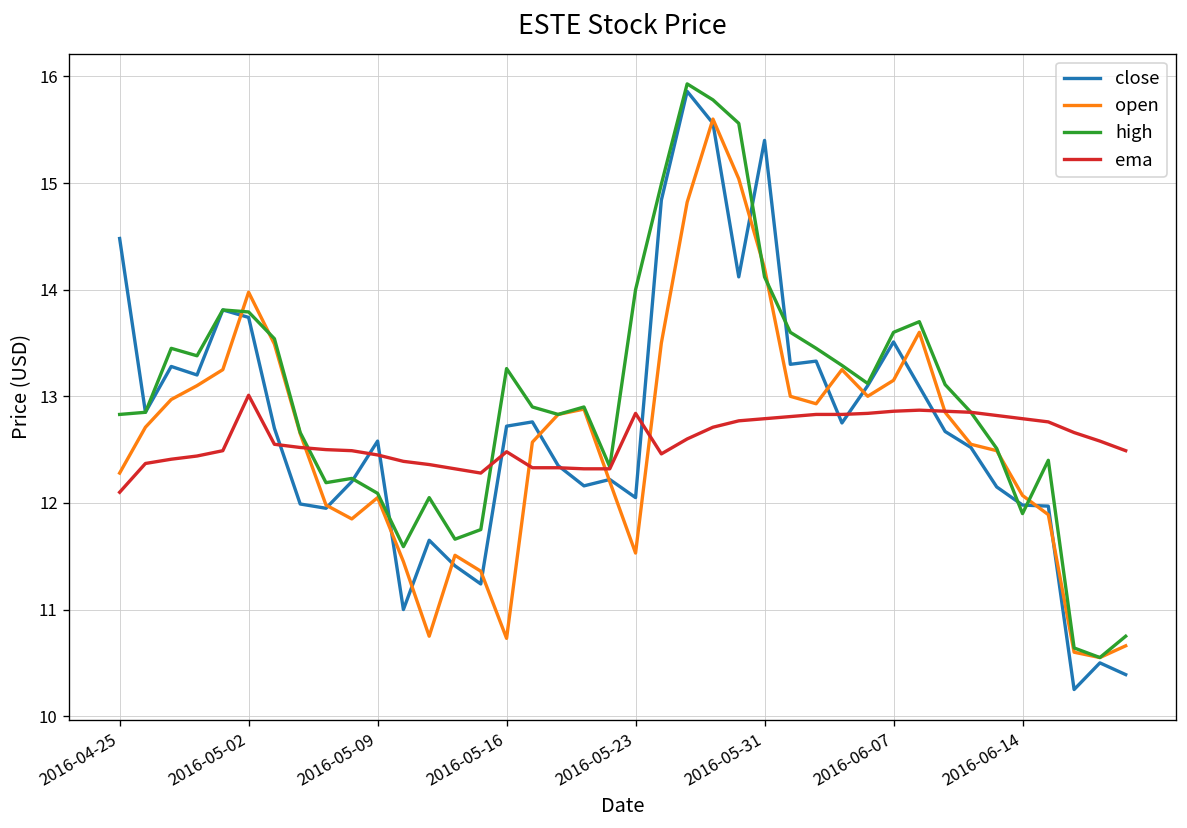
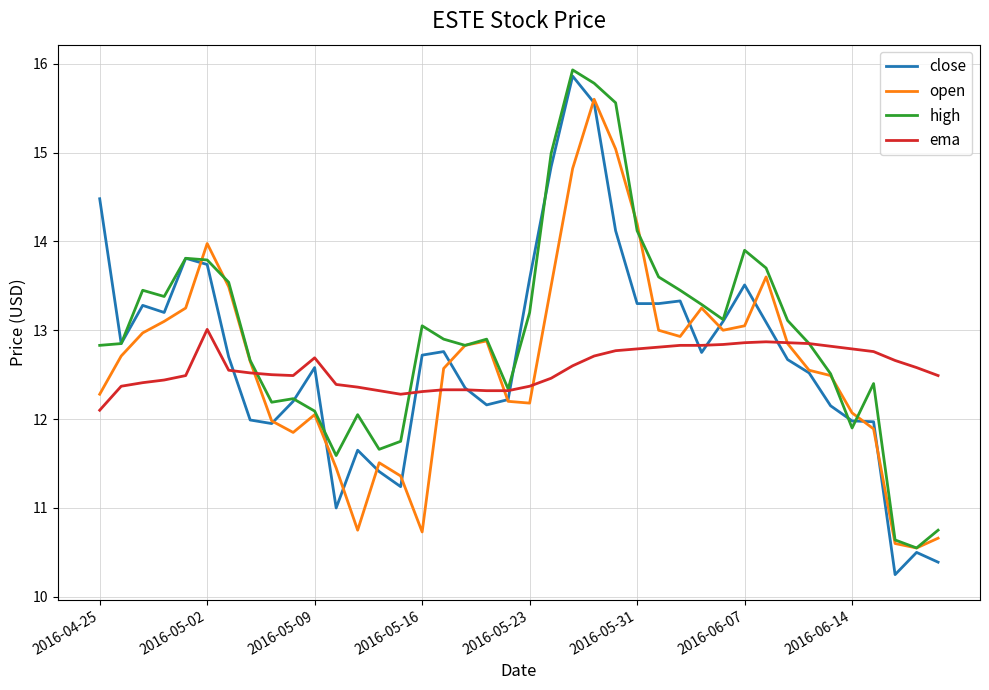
ema, 2016-05-09: 12.5 -> 12.7
high, 2016-05-16: 13.3 -> 13.1
ema, 2016-05-16: 12.5 -> 12.3
close, 2016-05-23: 12.1 -> 13.6
open, 2016-05-23: 11.5 -> 12.2
high, 2016-05-23: 14.0 -> 13.2
ema, 2016-05-23: 12.8 -> 12.4
close, 2016-05-31: 15.4 -> 13.3
open, 2016-06-07: 13.2 -> 13.1
high, 2016-06-07: 13.6 -> 13.9
